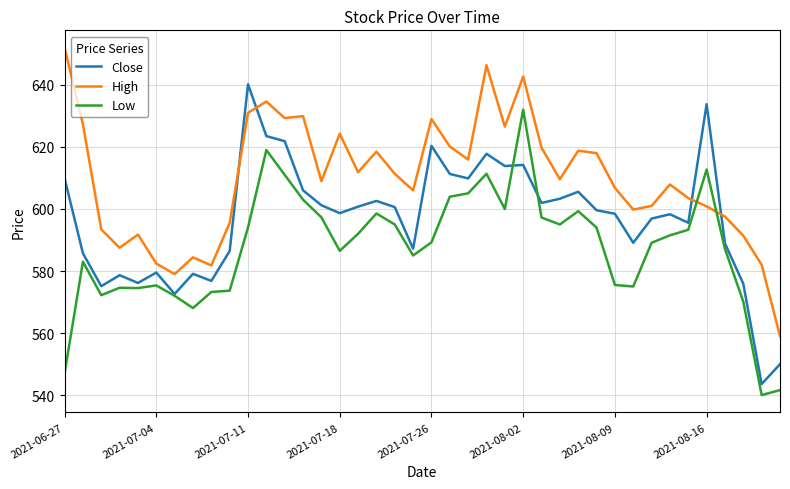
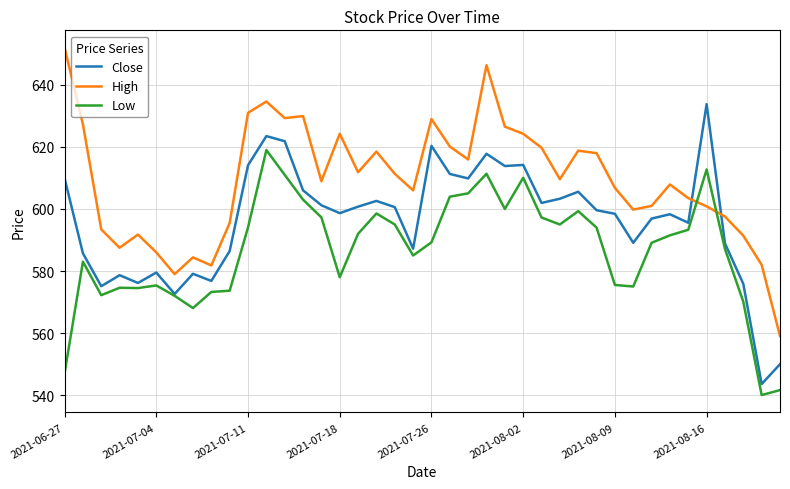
High, 2021-07-04: 582 -> 586
Close, 2021-07-11: 640 -> 614
Low, 2021-07-18: 587 -> 578
High, 2021-08-02: 643 -> 624
Low, 2021-08-02: 632 -> 610
